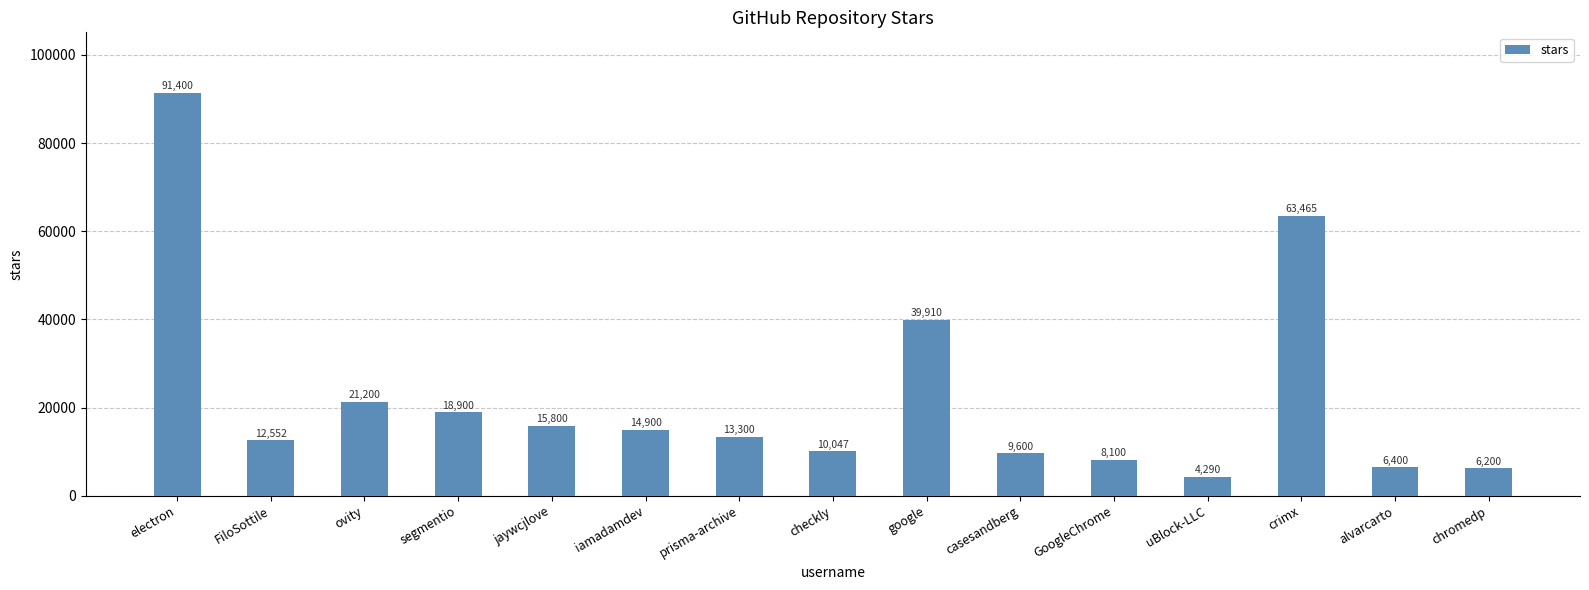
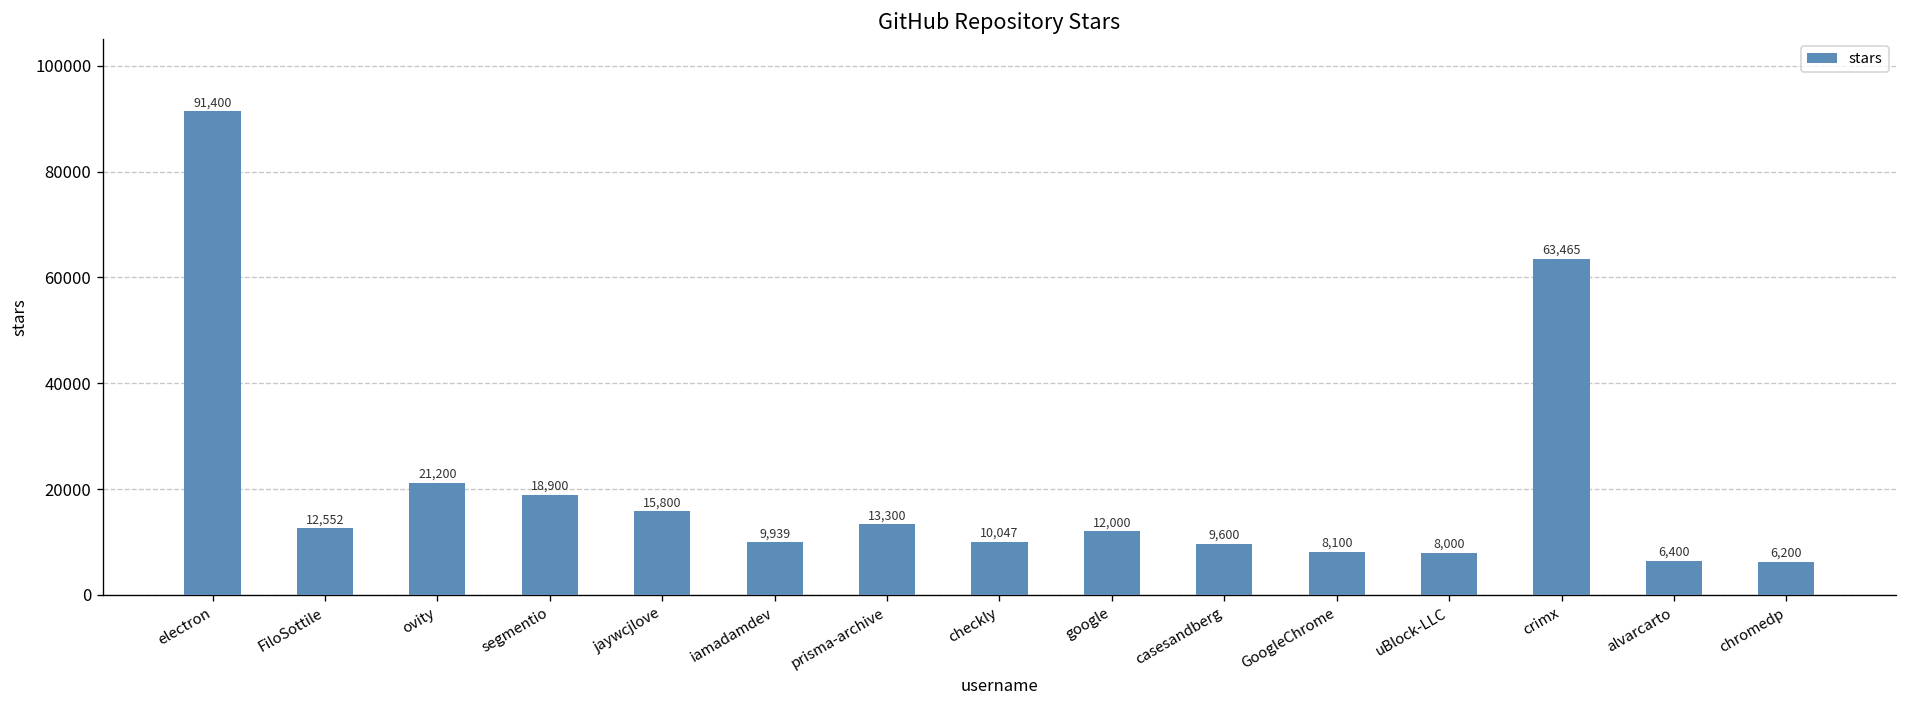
iamadamdev: 14,900 -> 9,939
google: 39,910 -> 12,000
uBlock-LLC: 4,290 -> 8,000
